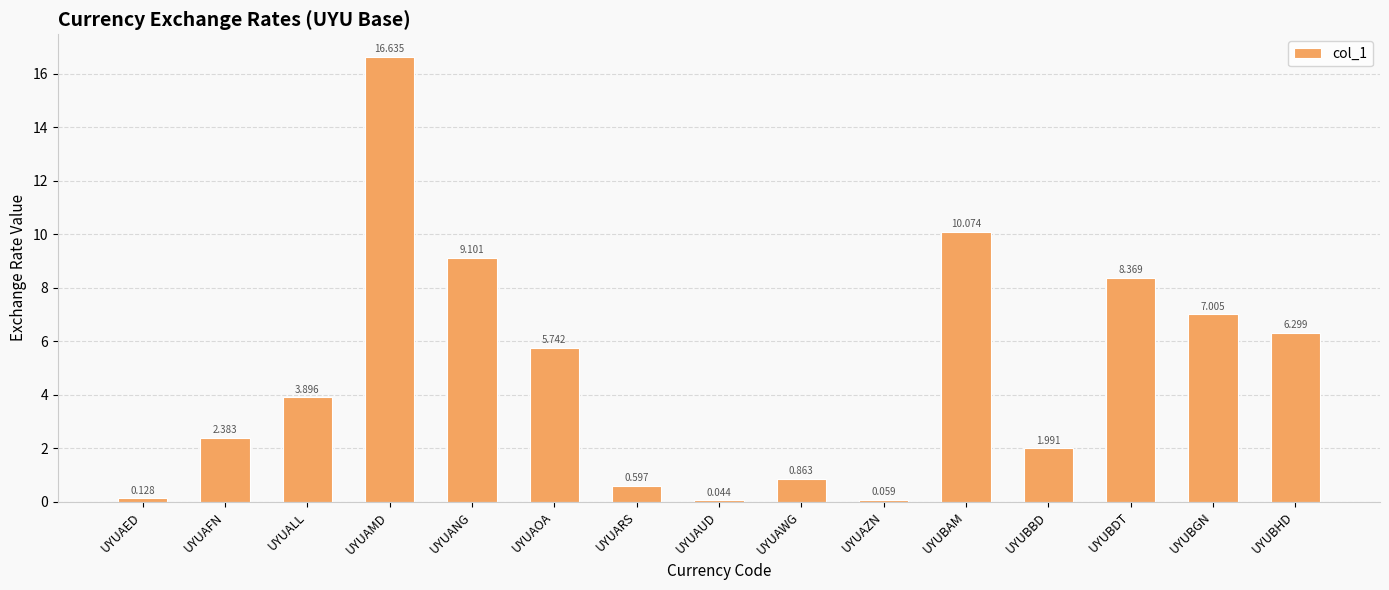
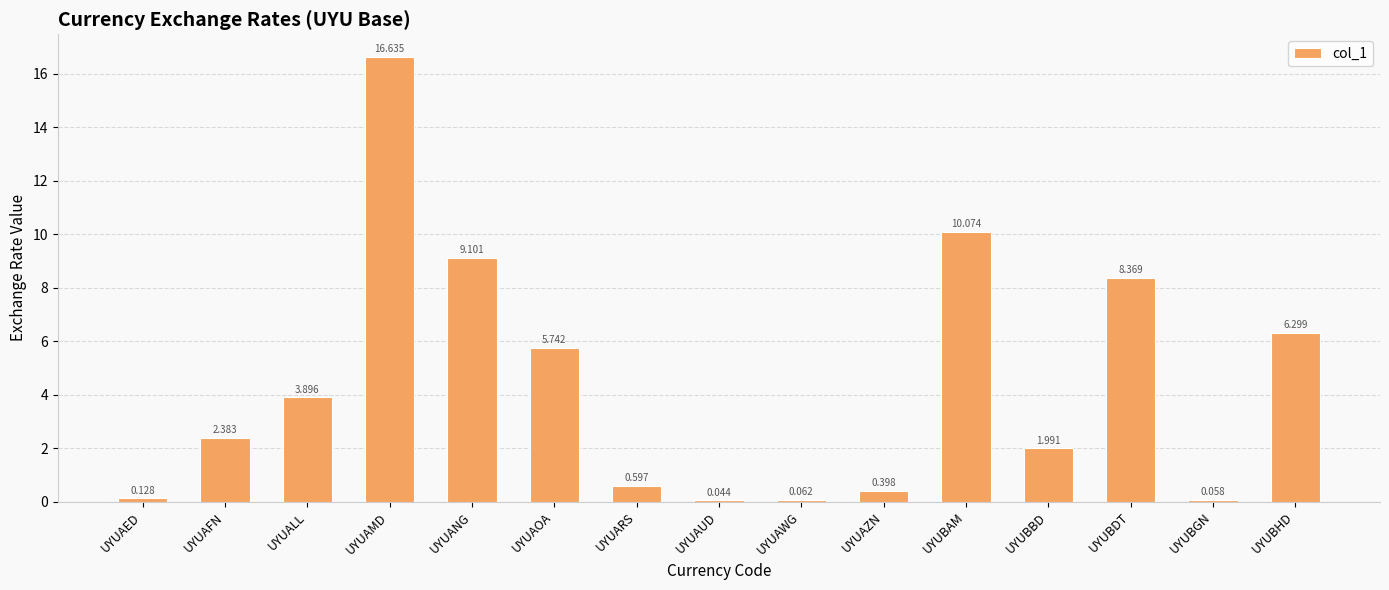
UYUAWG: 0.863 -> 0.062
UYUAZN: 0.059 -> 0.398
UYUBGN: 7.005 -> 0.058
